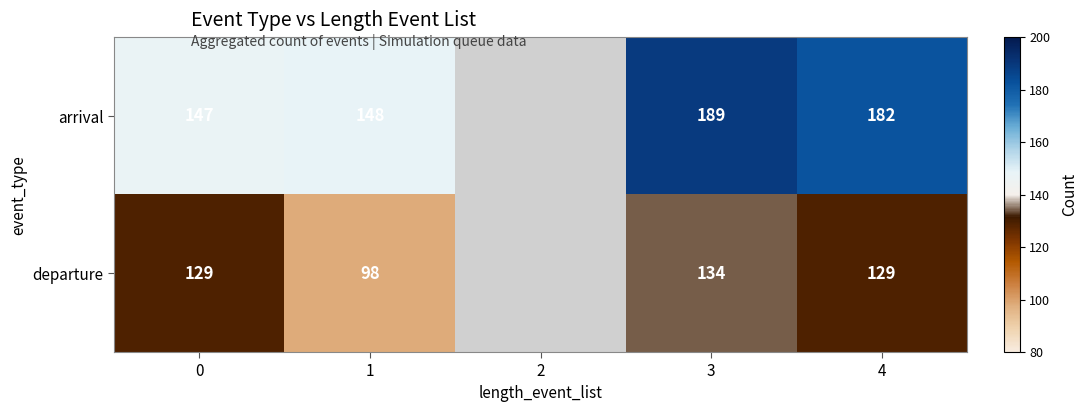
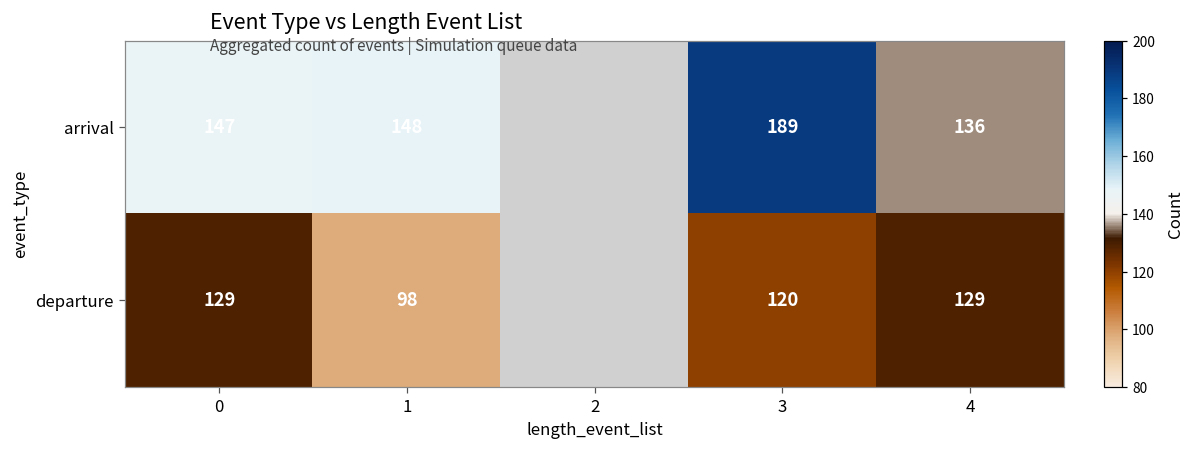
arrival, 4: 182 -> 136
departure, 3: 134 -> 120
